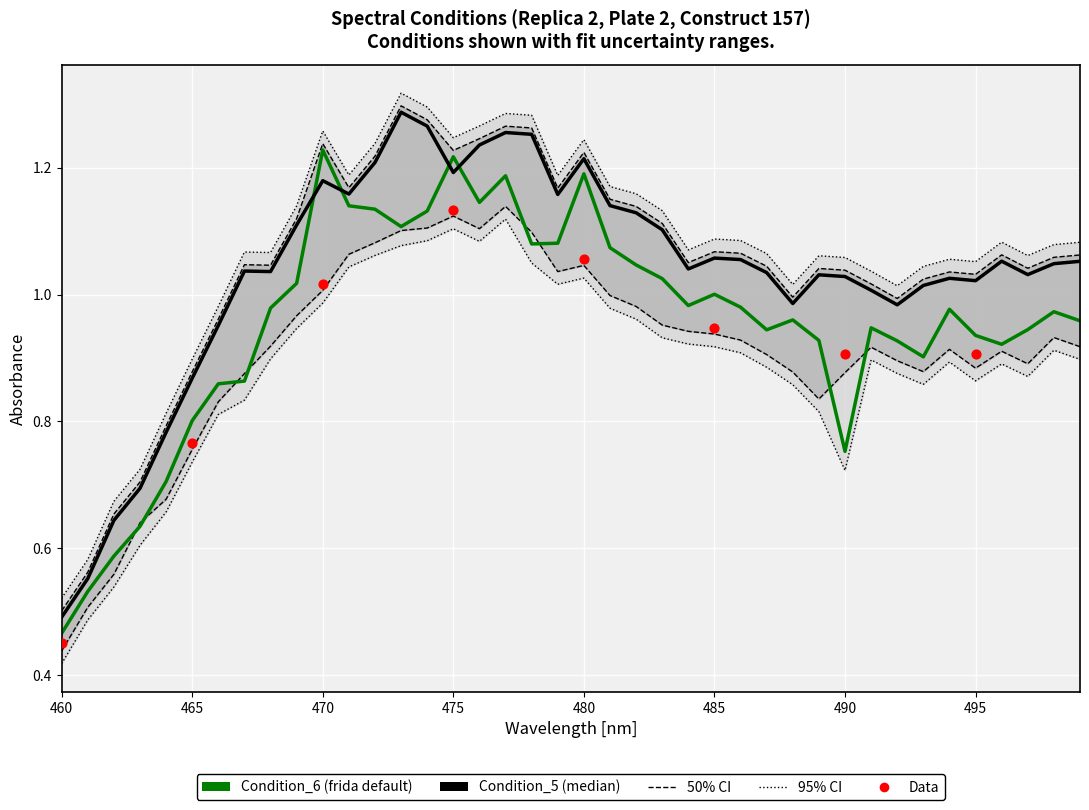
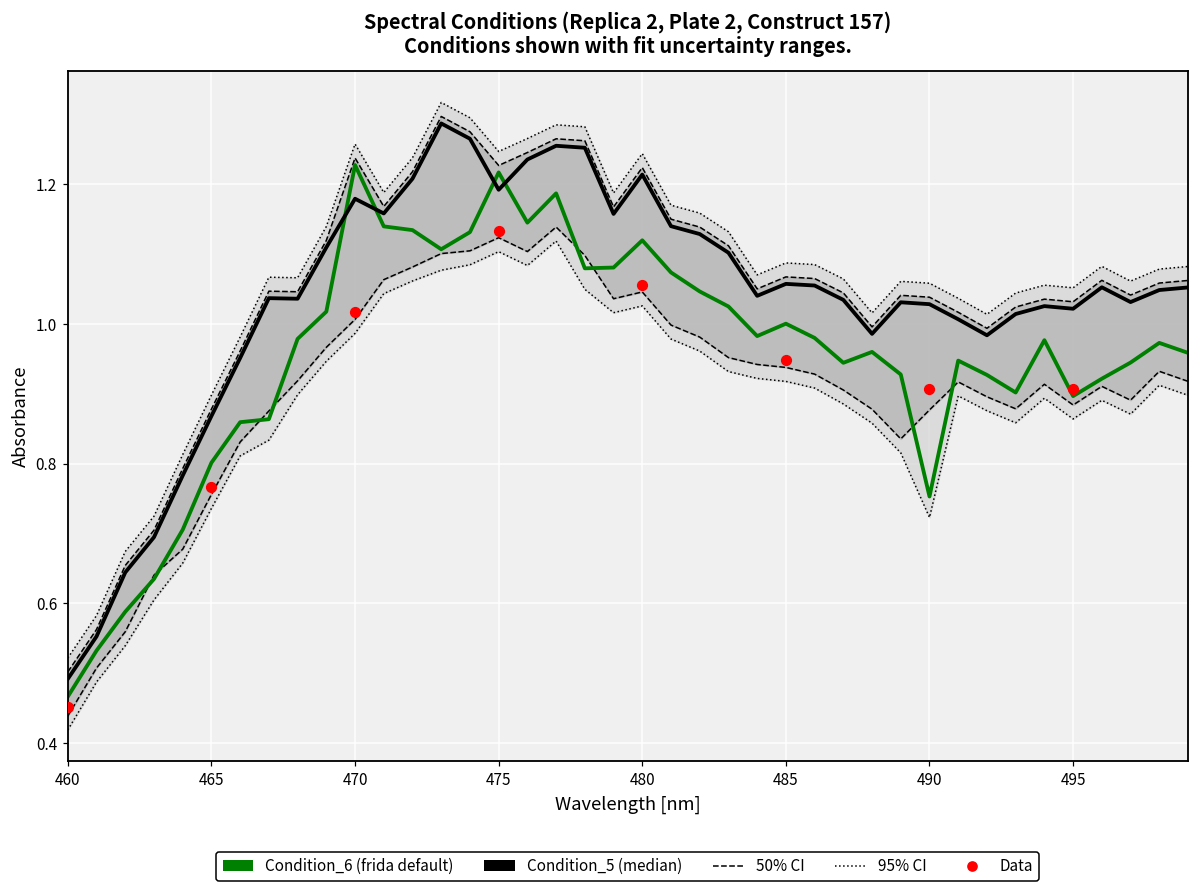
Condition_6 (frida default), 480: 1.19 -> 1.12
Condition_6 (frida default), 495: 0.94 -> 0.90
